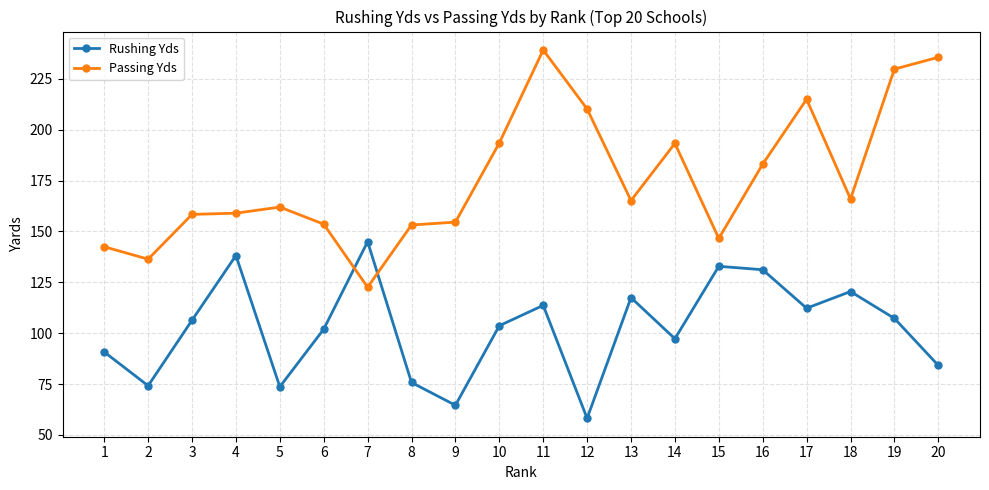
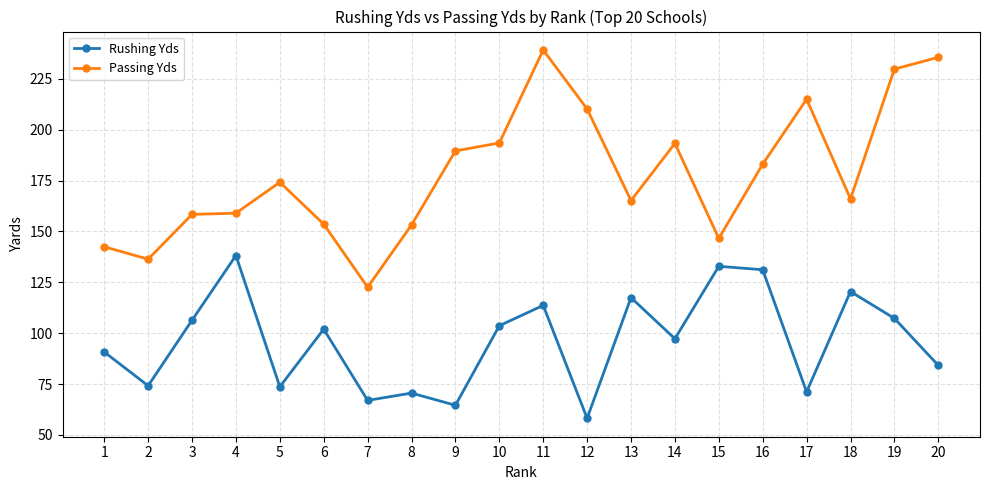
Passing Yds, 5: 162 -> 174
Rushing Yds, 7: 145 -> 67
Rushing Yds, 8: 76 -> 71
Passing Yds, 9: 155 -> 190
Rushing Yds, 17: 112 -> 71
